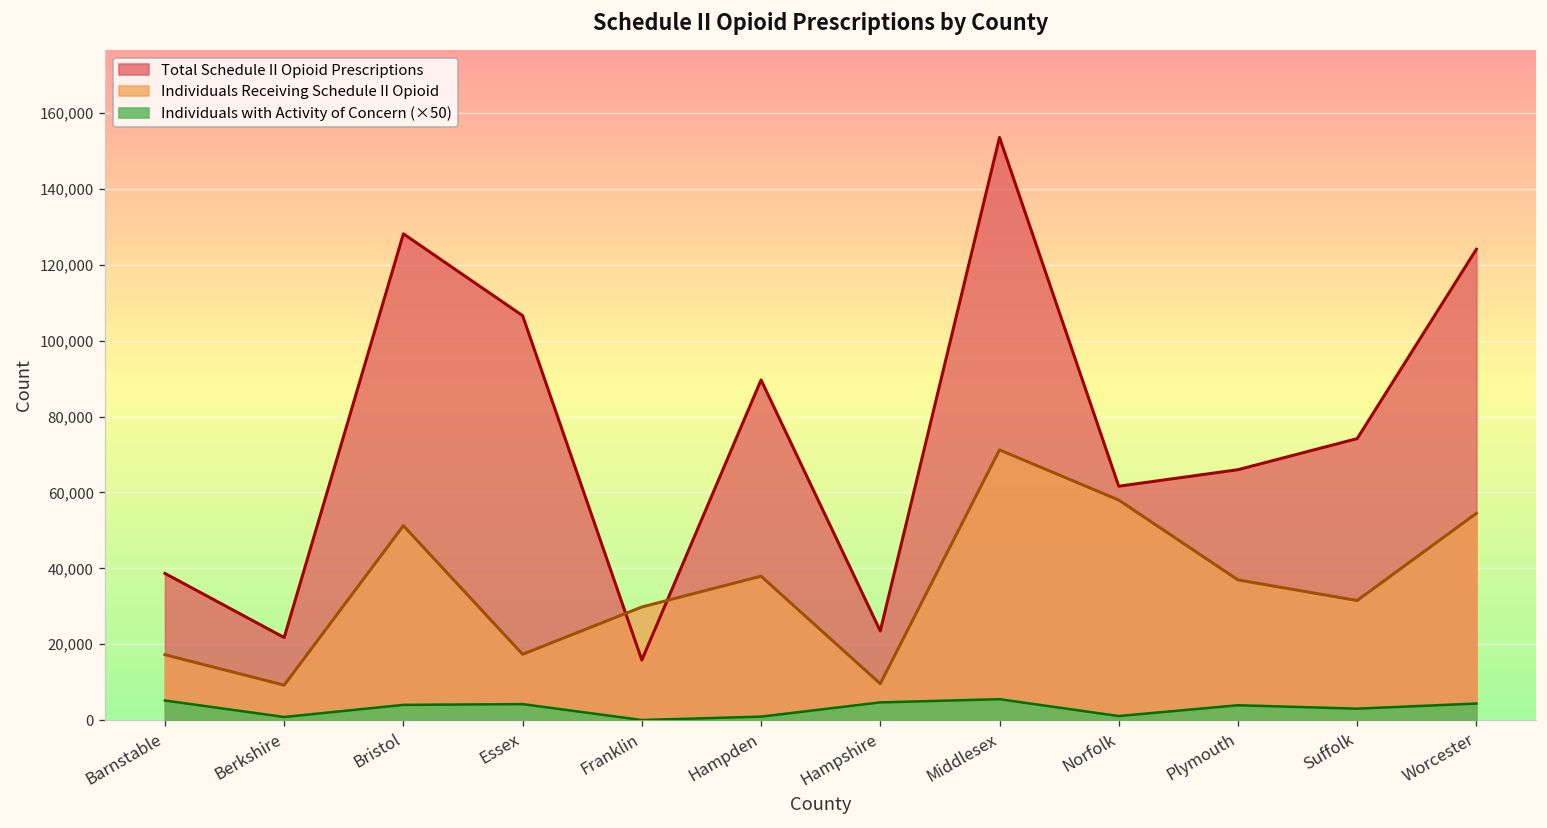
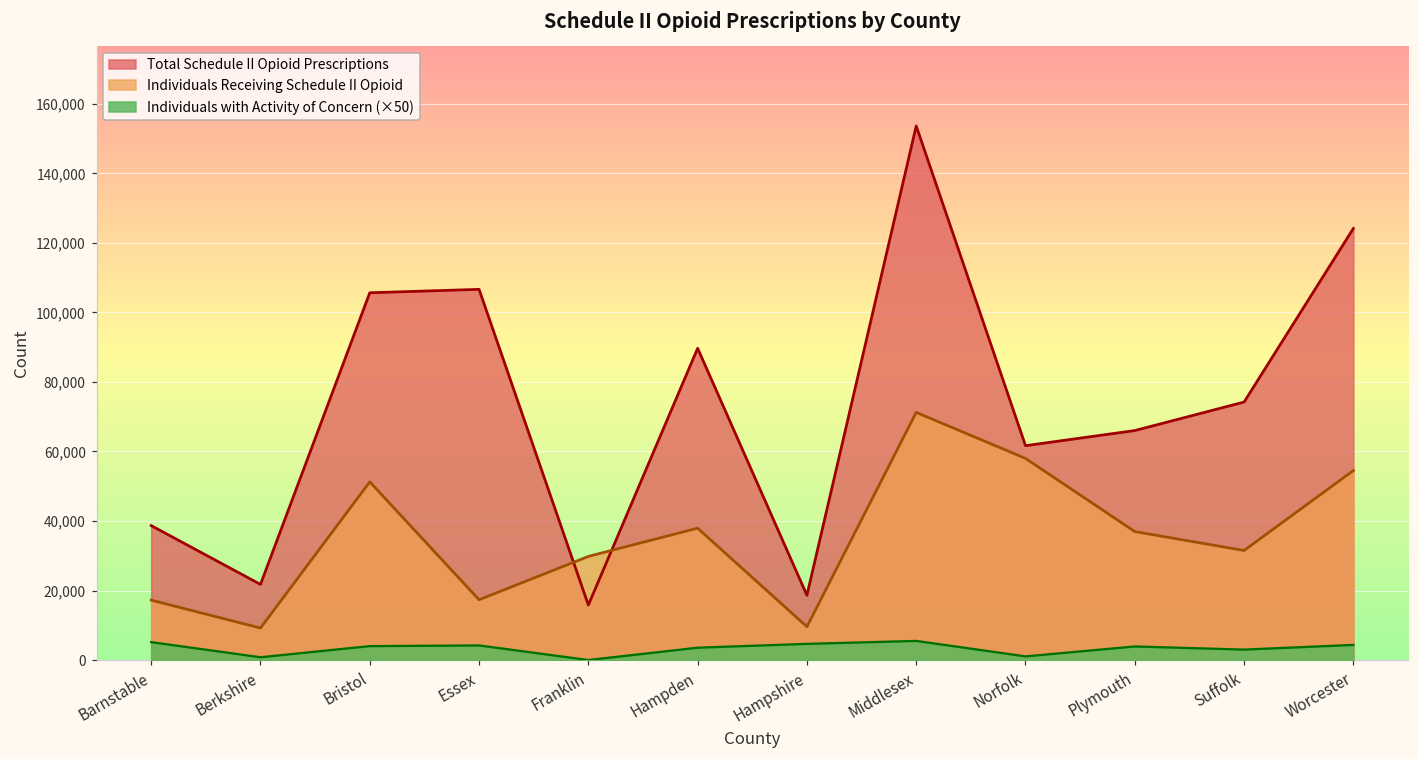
Total Schedule II Opioid Prescriptions, Bristol: 128,000 -> 106,000
Individuals with Activity of Concern (×50), Hampden: 1,000 -> 4,000
Total Schedule II Opioid Prescriptions, Hampshire: 23,000 -> 19,000
